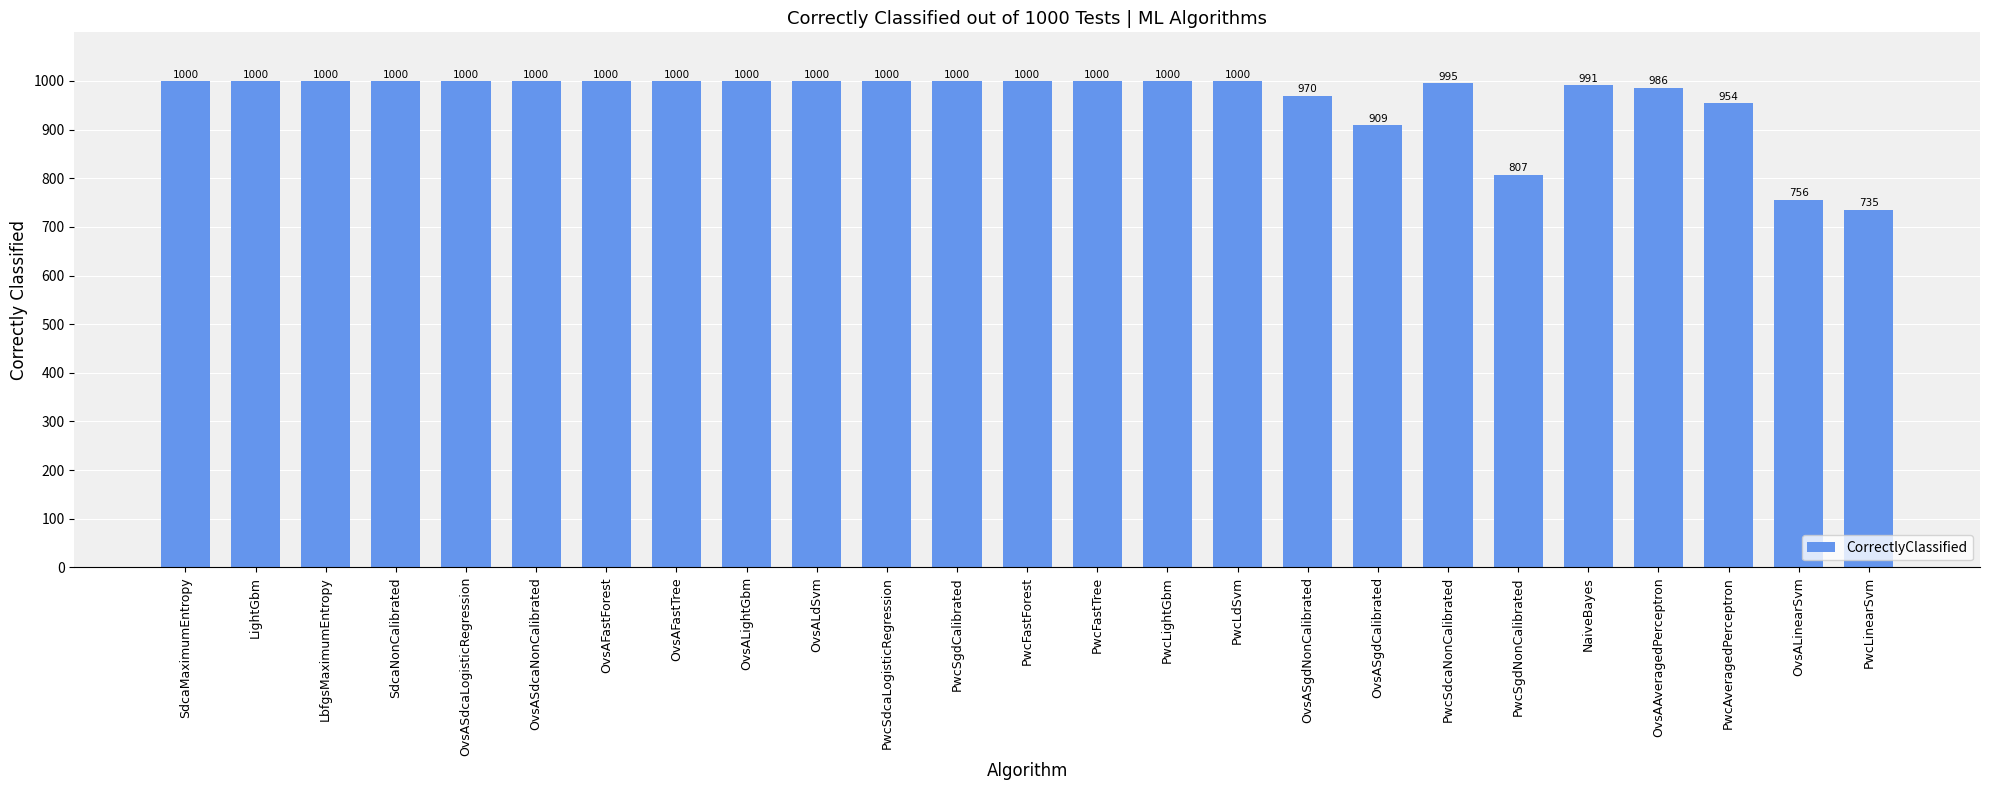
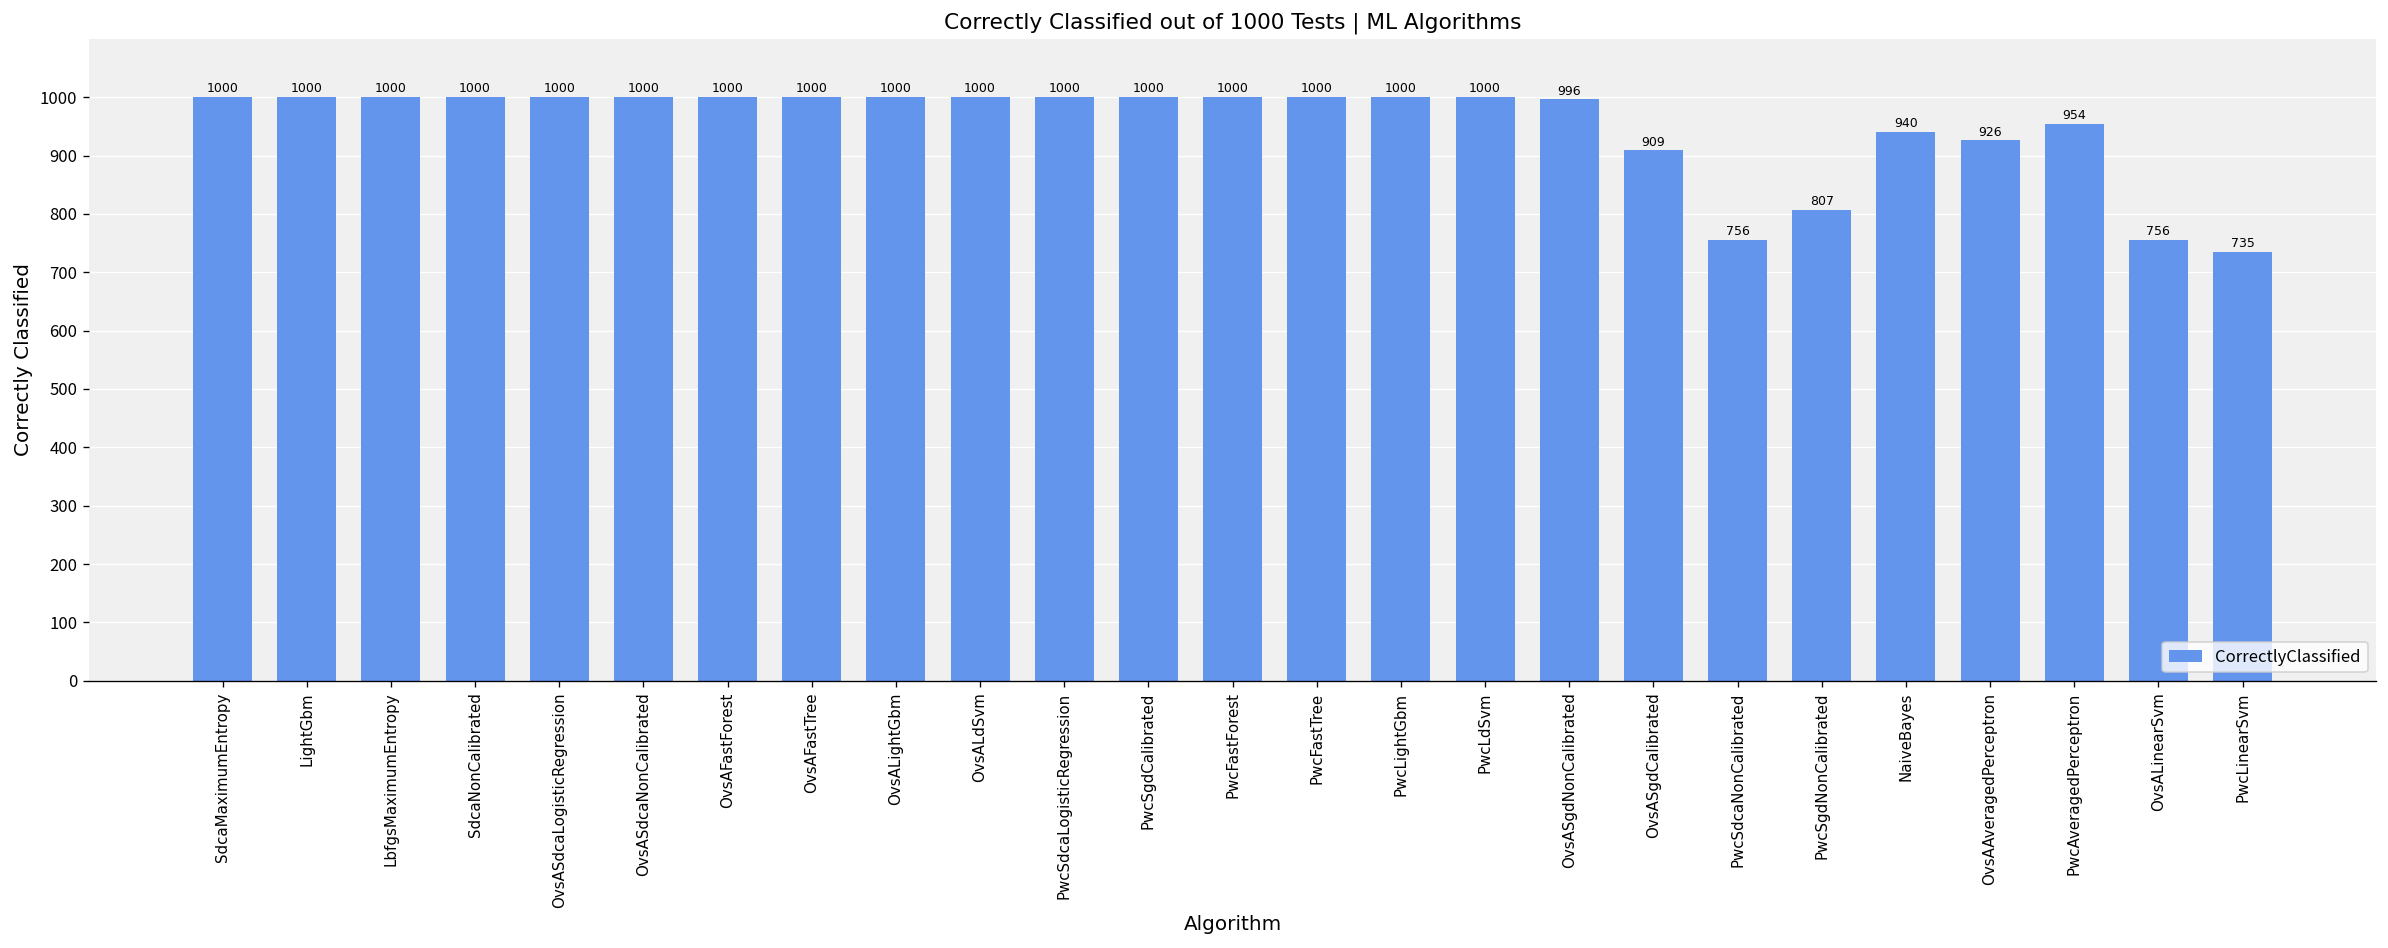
OvsASgdNonCalibrated: 970 -> 996
PwcSdcaNonCalibrated: 995 -> 756
NaiveBayes: 991 -> 940
OvsAAveragedPerceptron: 986 -> 926
